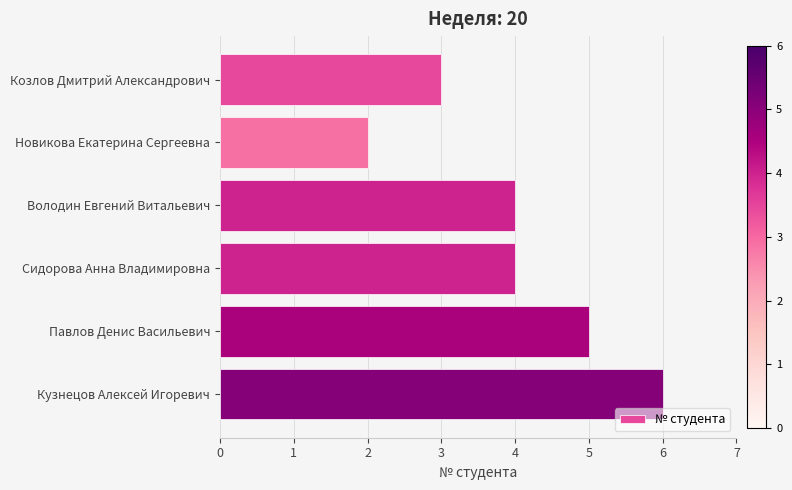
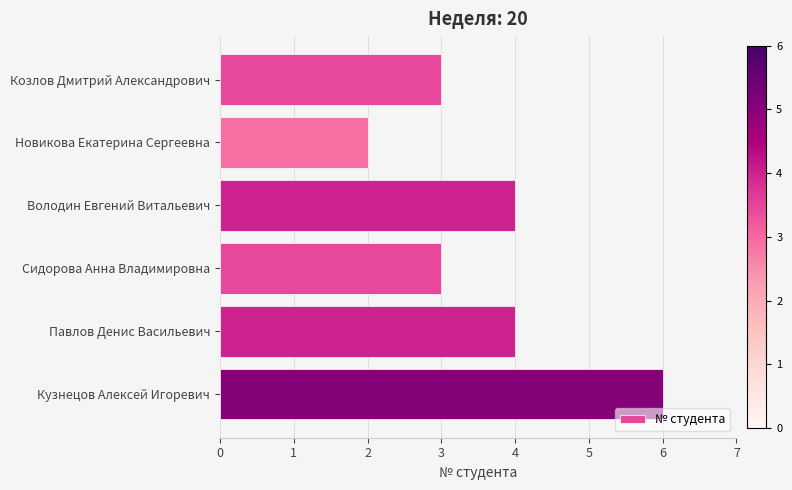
Сидорова Анна Владимировна: 4 -> 3
Павлов Денис Васильевич: 5 -> 4
